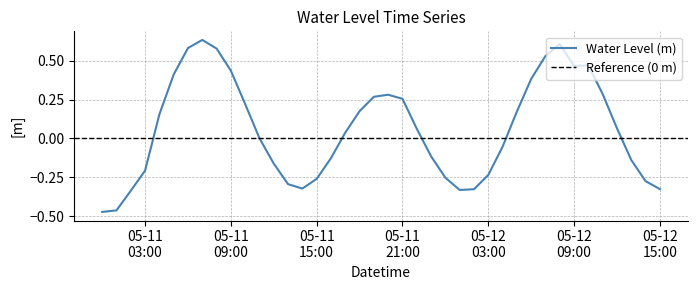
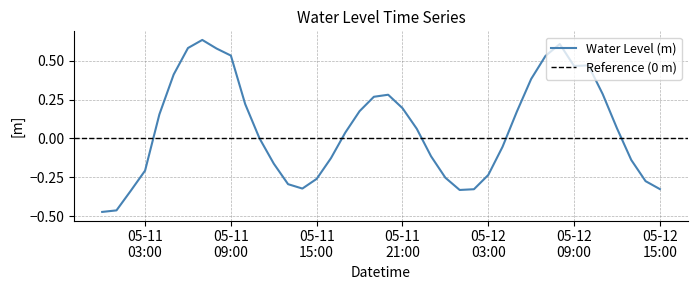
05-11 09:00: 0.44 -> 0.53
05-11 21:00: 0.26 -> 0.20
